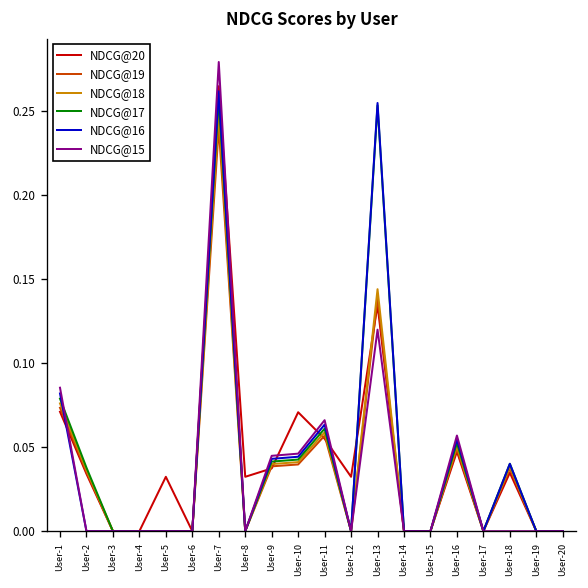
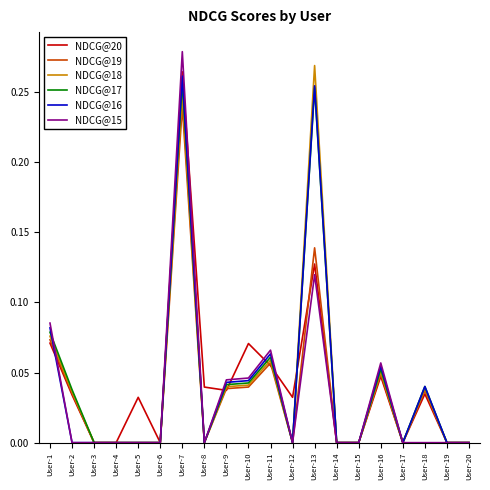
NDCG@20, User-8: 0.032 -> 0.040
NDCG@20, User-13: 0.135 -> 0.127
NDCG@18, User-13: 0.144 -> 0.269
